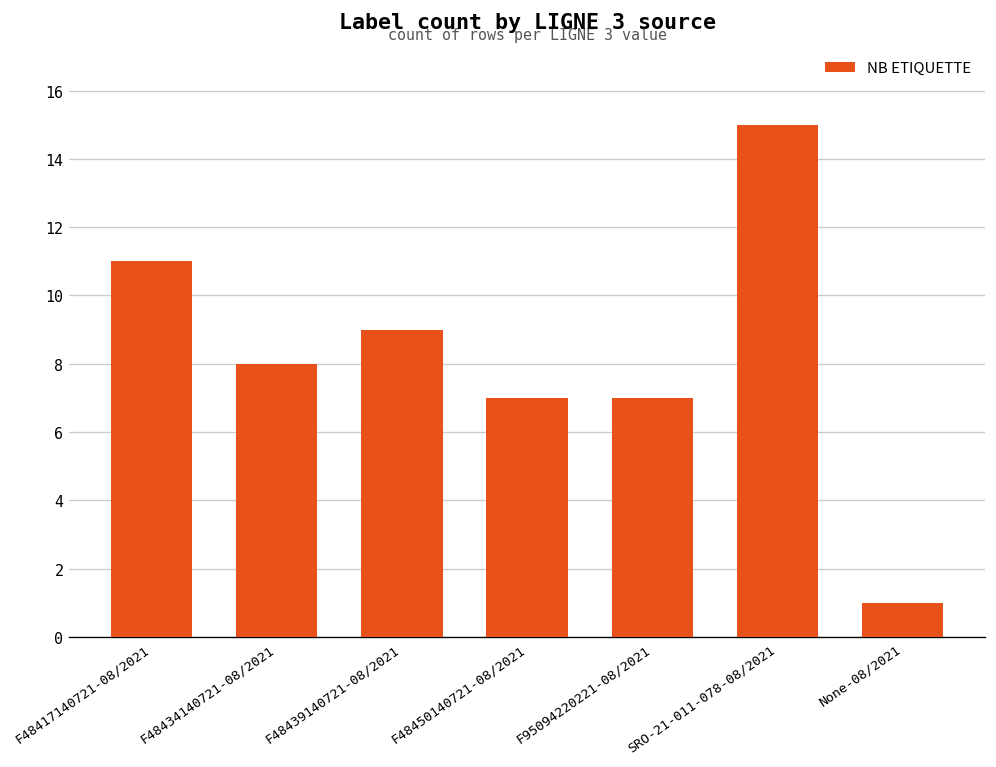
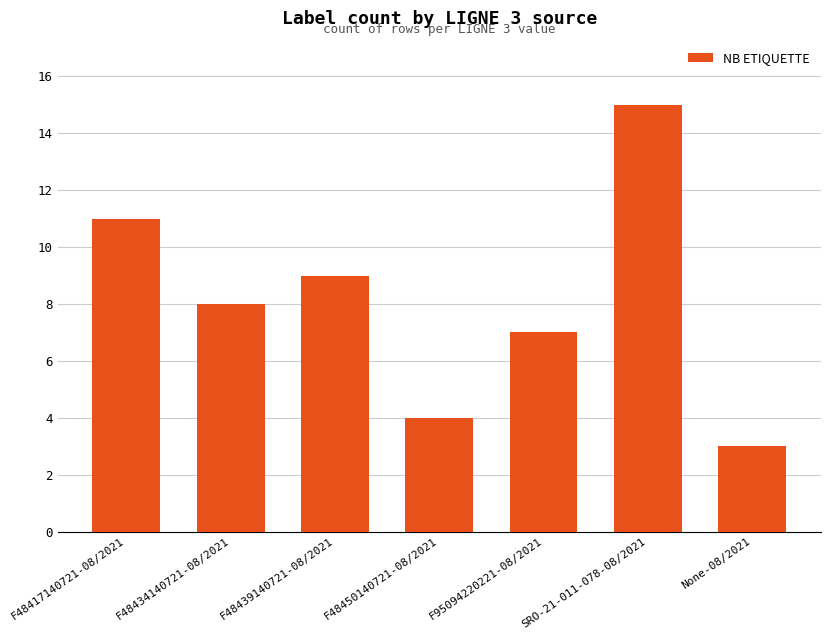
F48450140721-08/2021: 7 -> 4
None-08/2021: 1 -> 3
